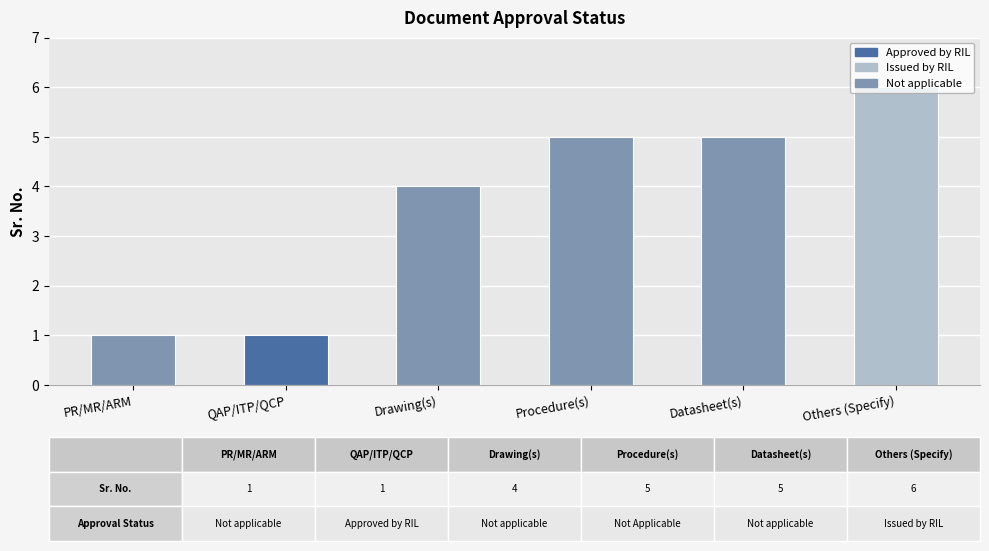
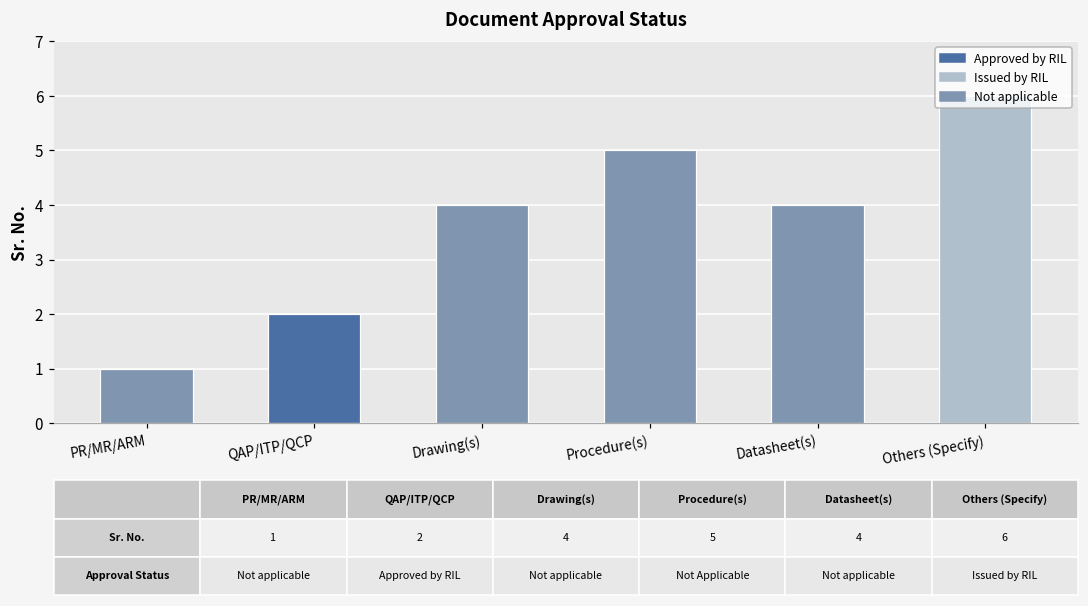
QAP/ITP/QCP: 1 -> 2
Datasheet(s): 5 -> 4
